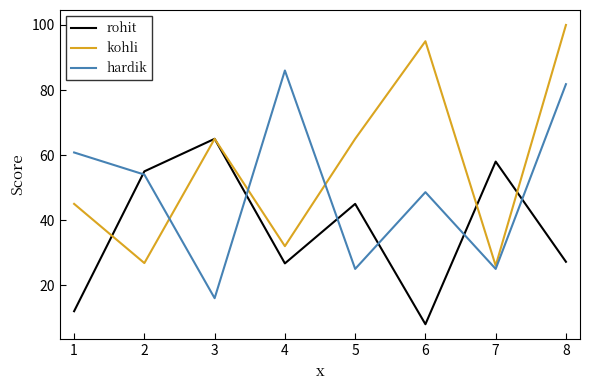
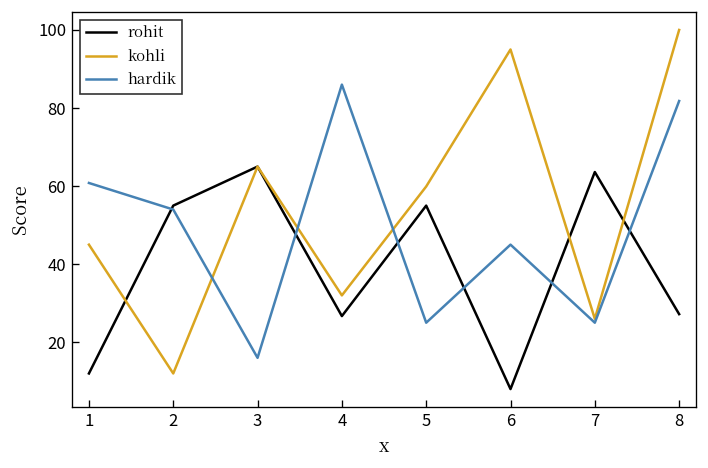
kohli, 2: 27 -> 12
rohit, 5: 45 -> 55
kohli, 5: 65 -> 60
hardik, 6: 49 -> 45
rohit, 7: 58 -> 64
